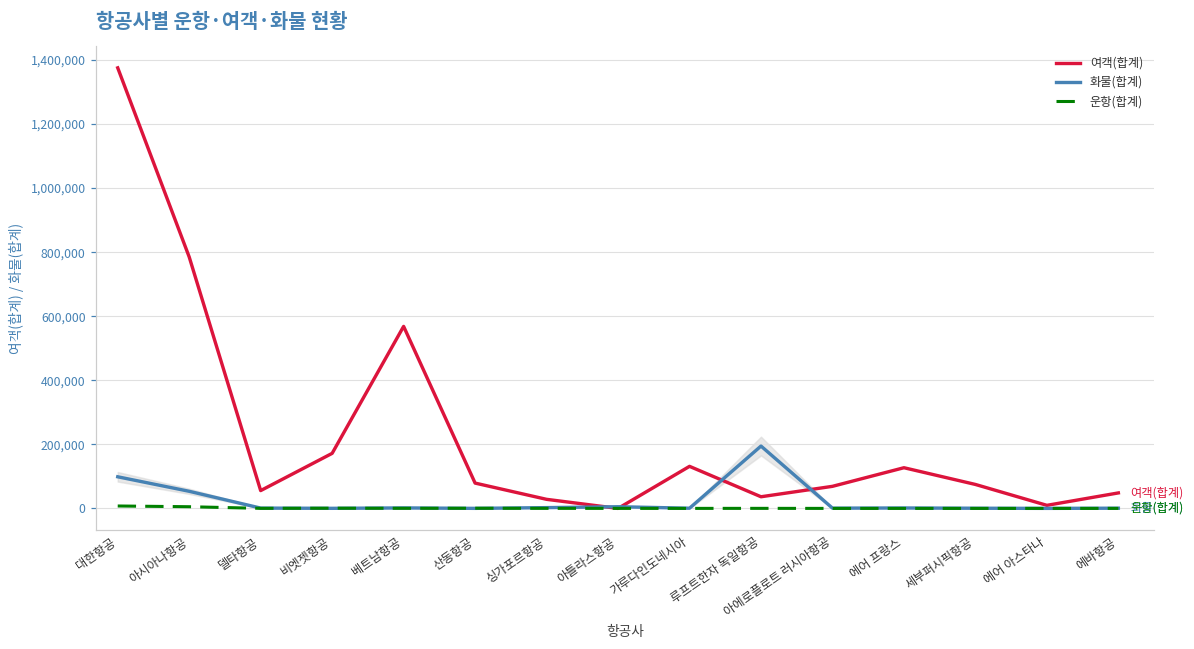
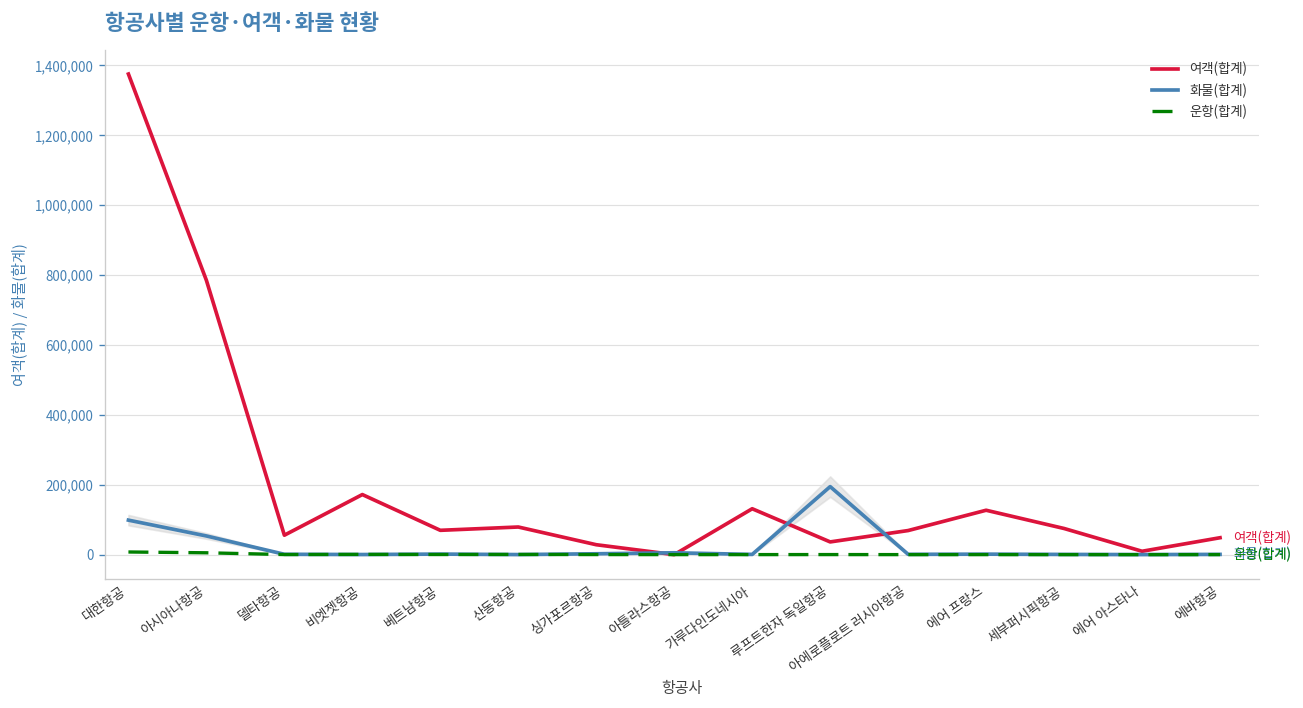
여객(합계), 베트남항공: 570,000 -> 70,000
